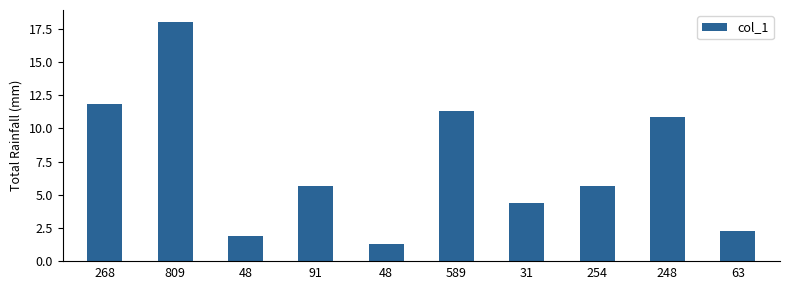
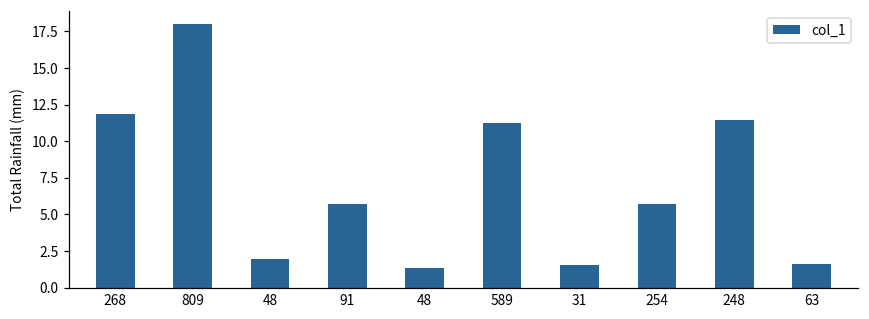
31: 4.4 -> 1.5
248: 10.8 -> 11.4
63: 2.3 -> 1.6
